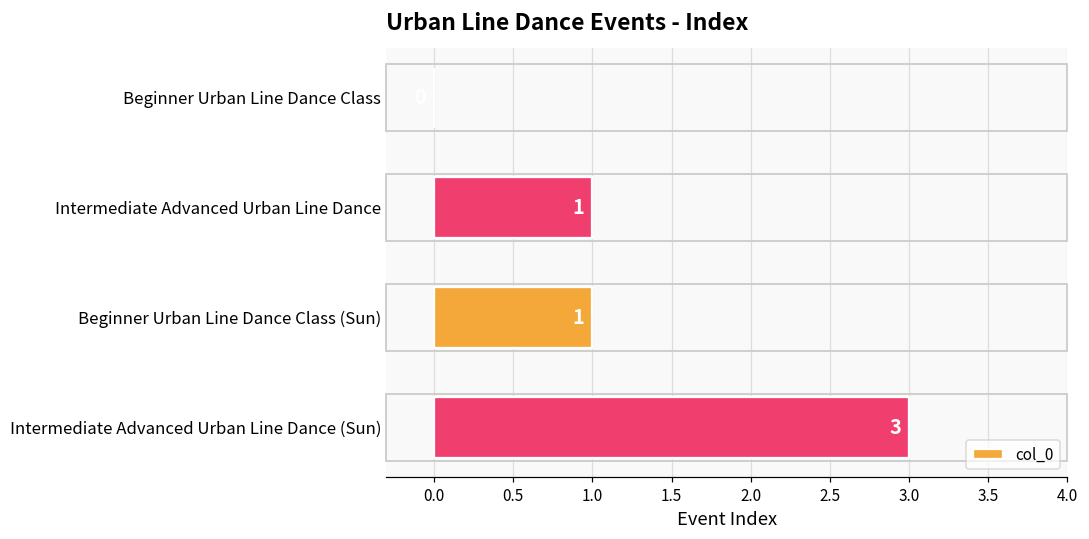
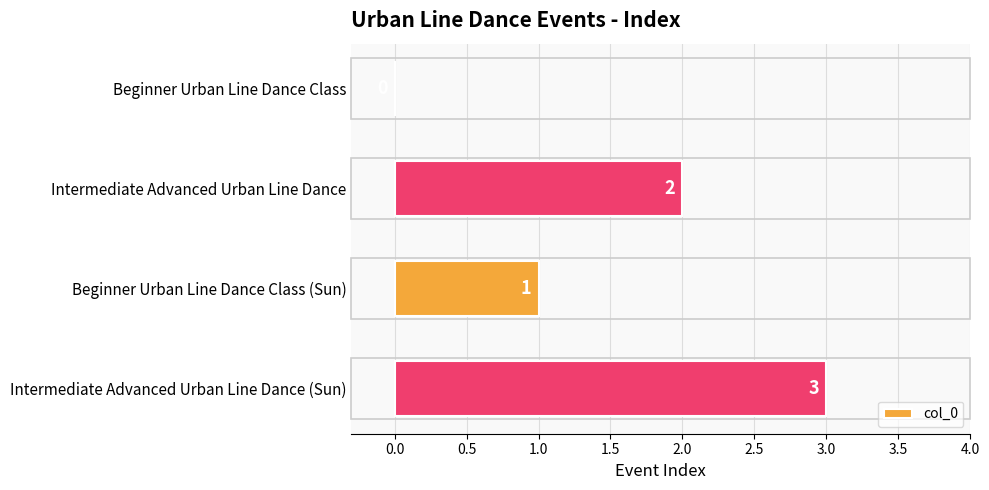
Intermediate Advanced Urban Line Dance: 1 -> 2
